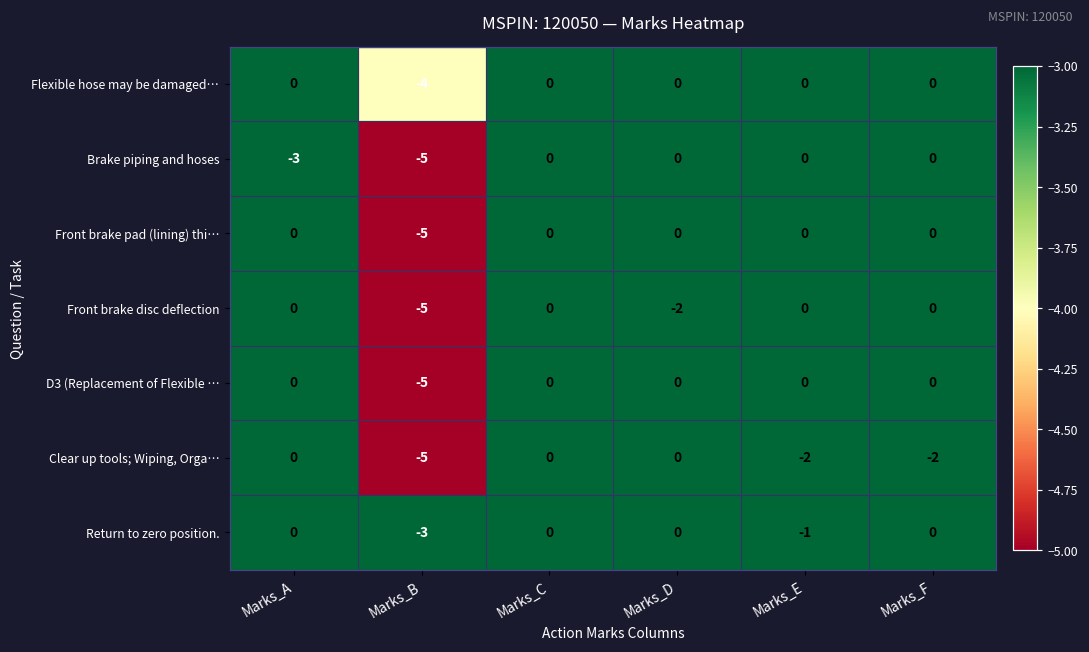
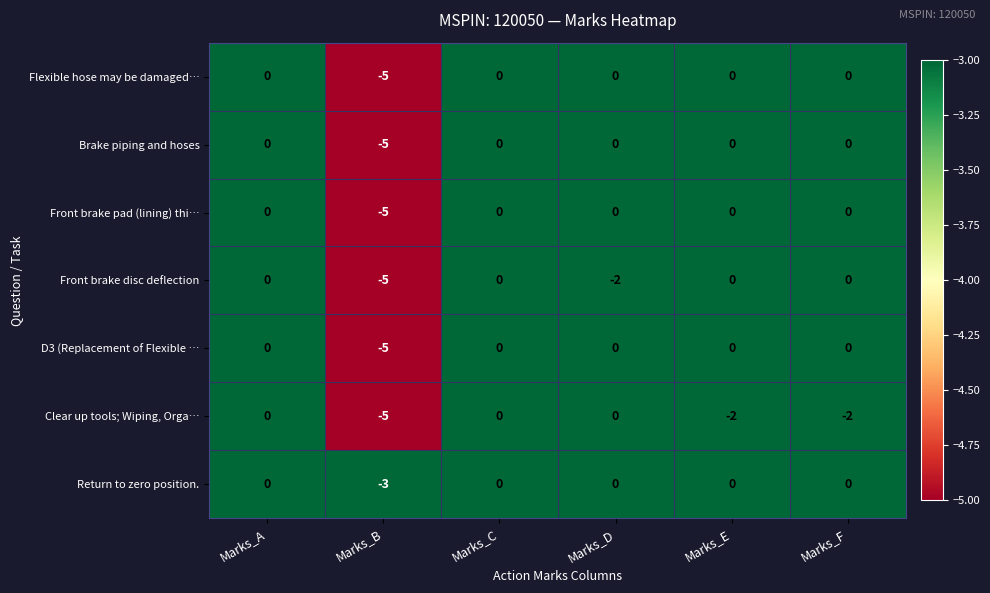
Flexible hose may be damaged…, Marks_B: -4 -> -5
Brake piping and hoses, Marks_A: -3 -> 0
Return to zero position., Marks_E: -1 -> 0
